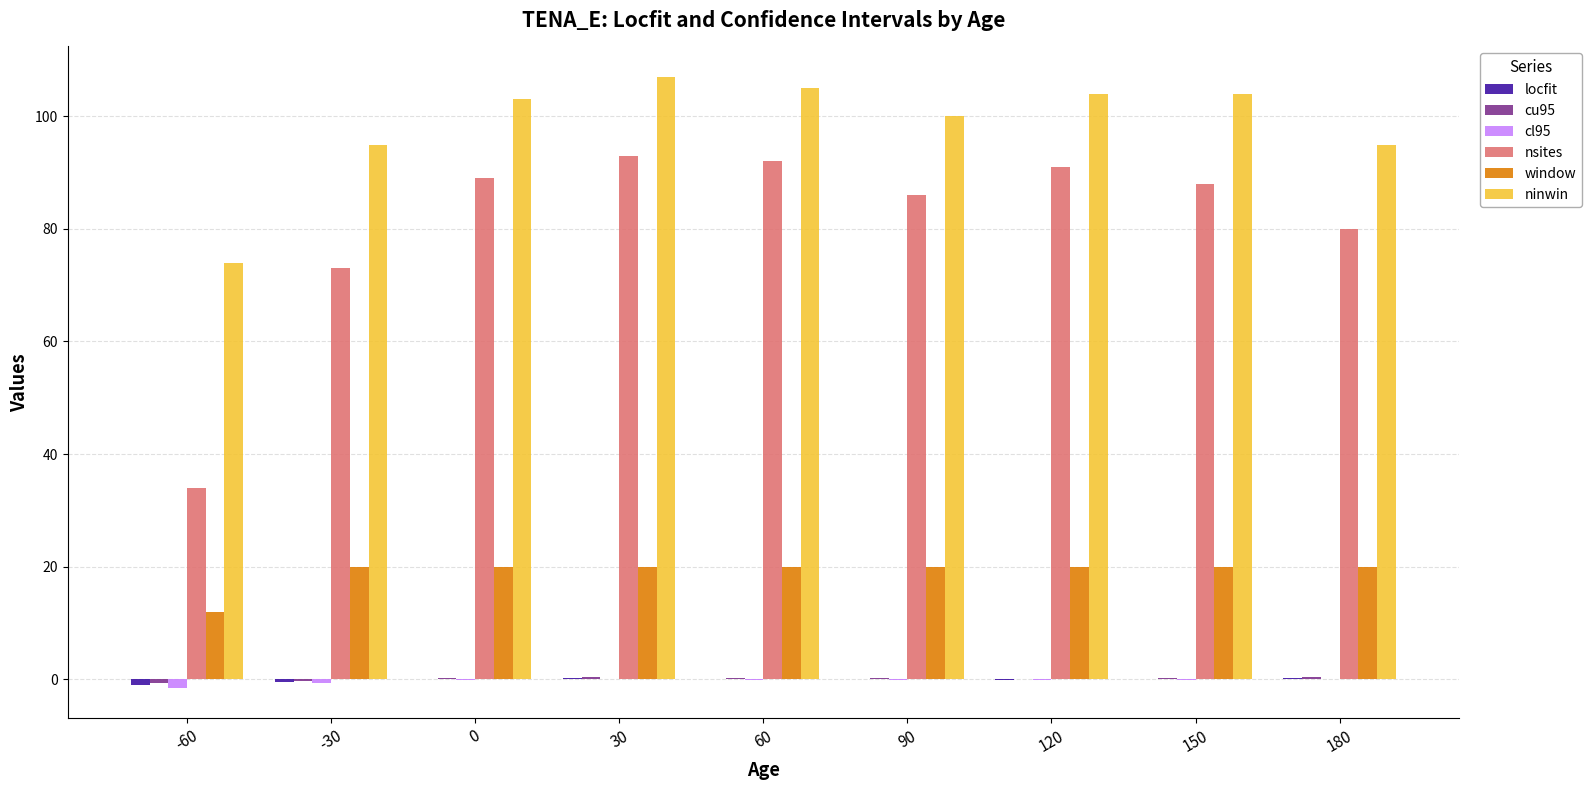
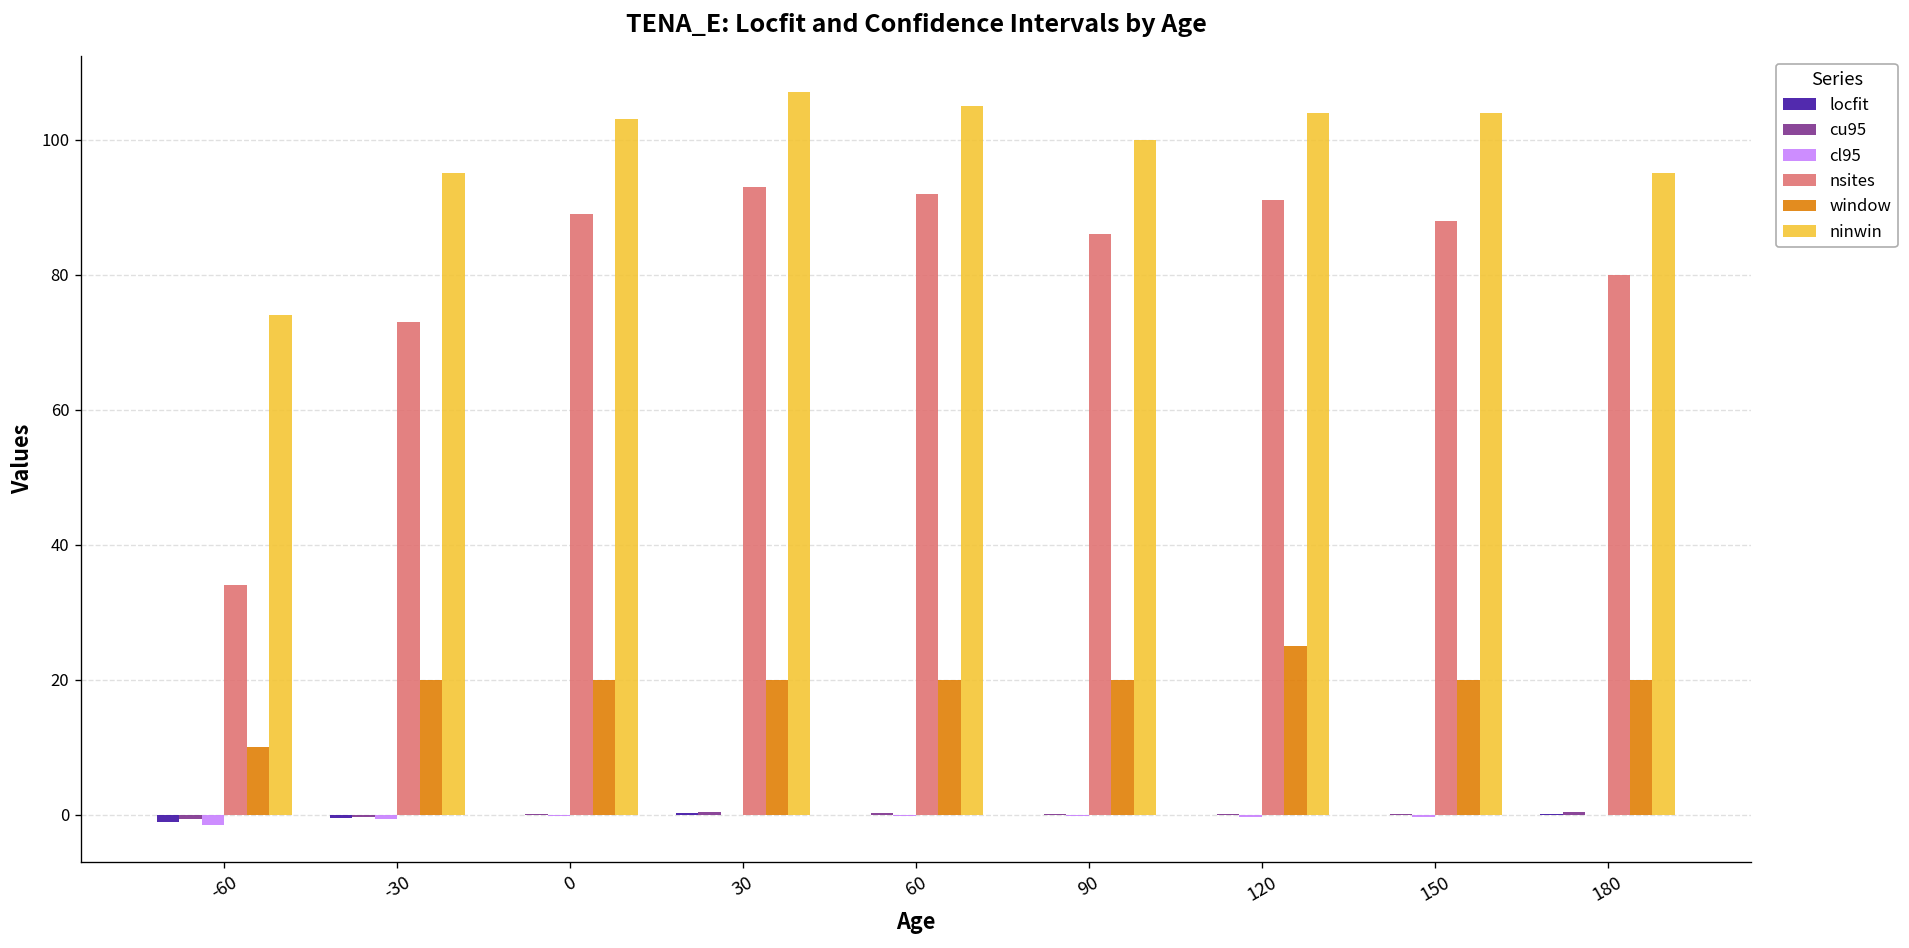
window, -60: 12 -> 10
window, 120: 20 -> 25
